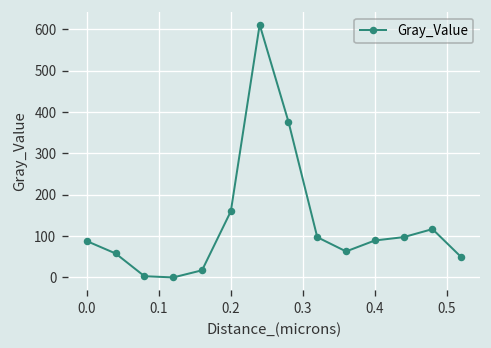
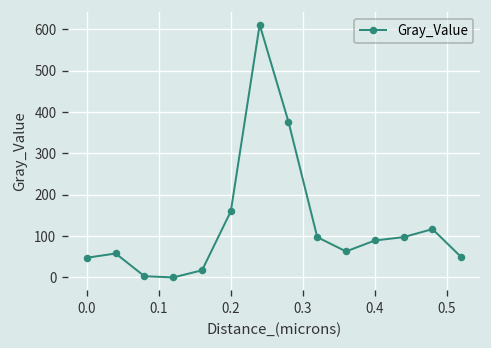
0.0: 90 -> 50
